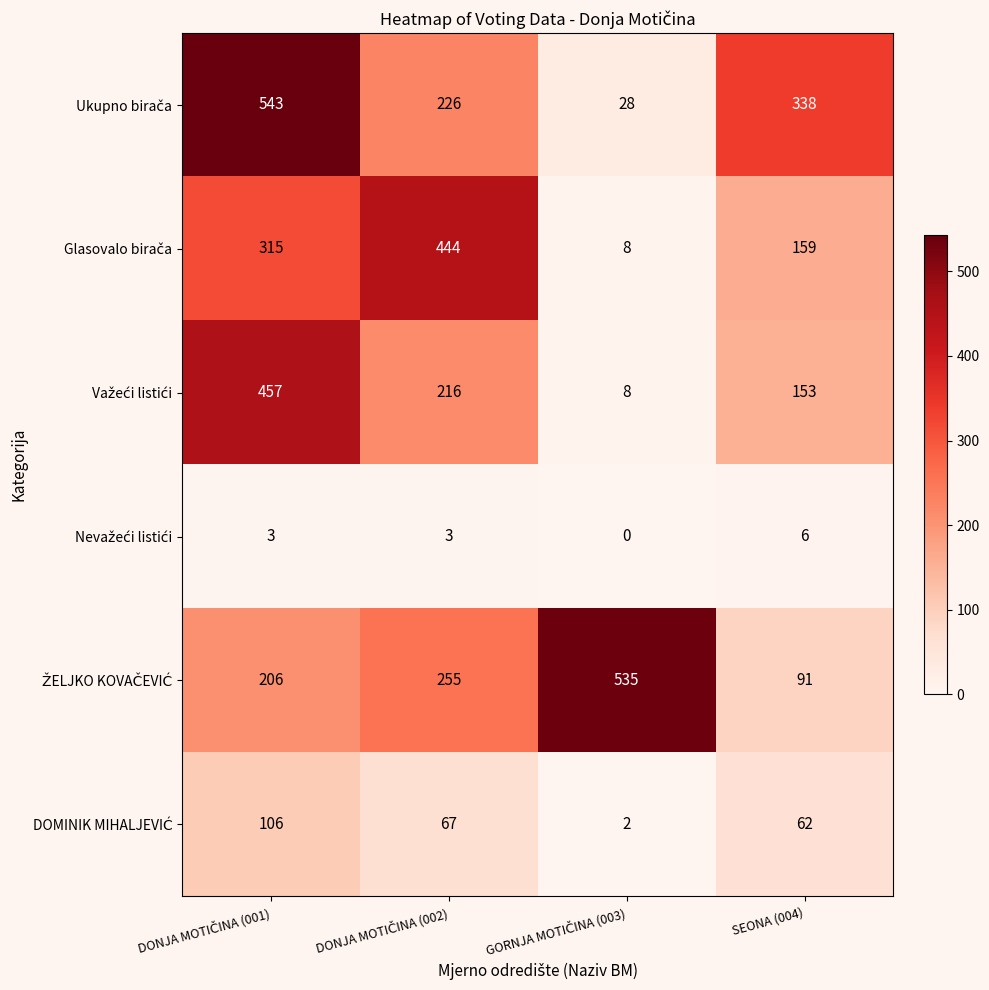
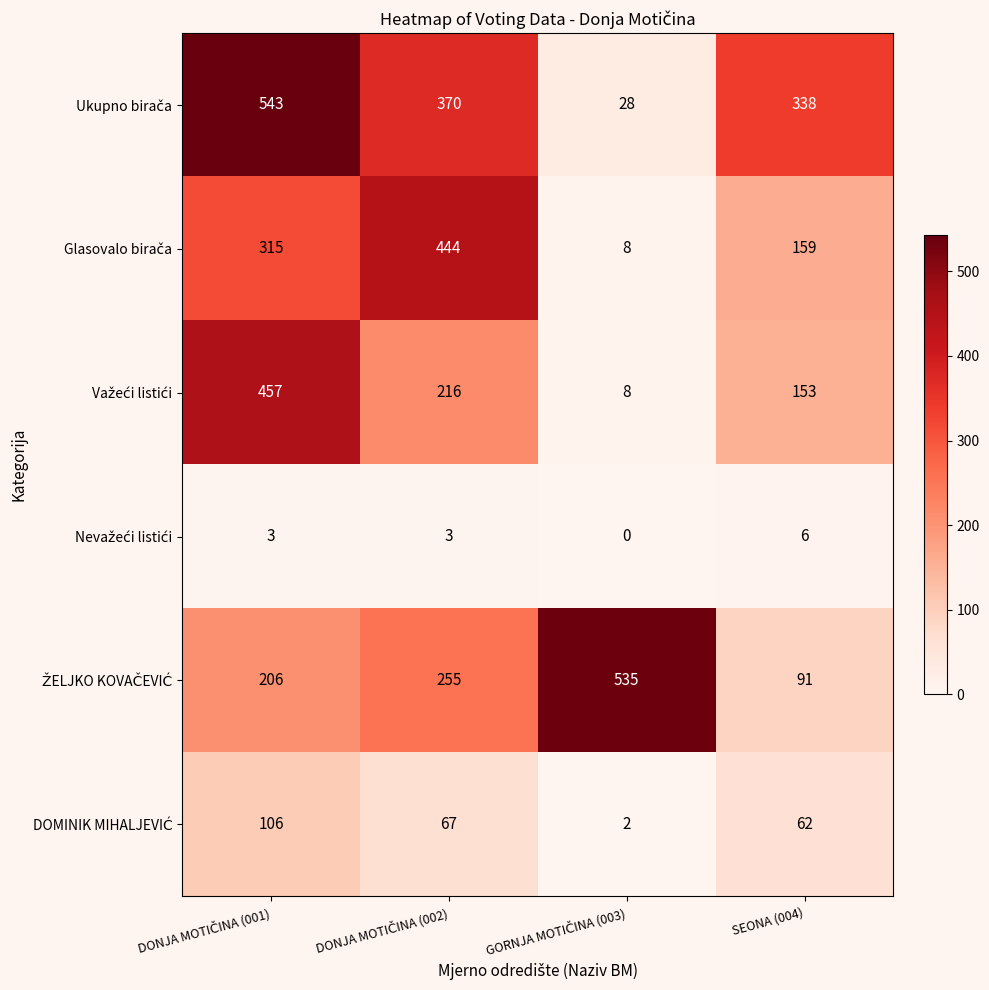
Ukupno birača, DONJA MOTIČINA (002): 226 -> 370
